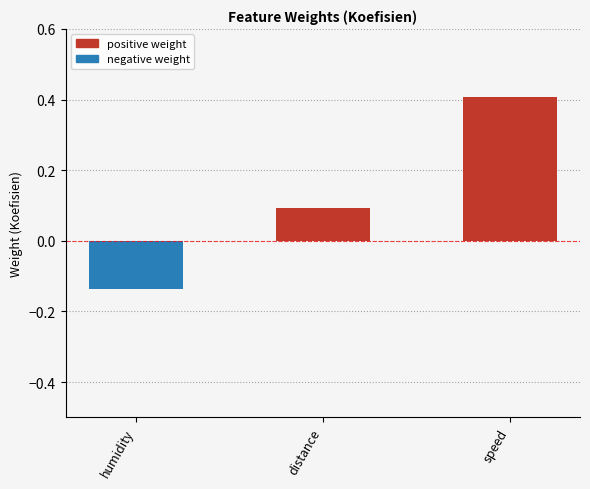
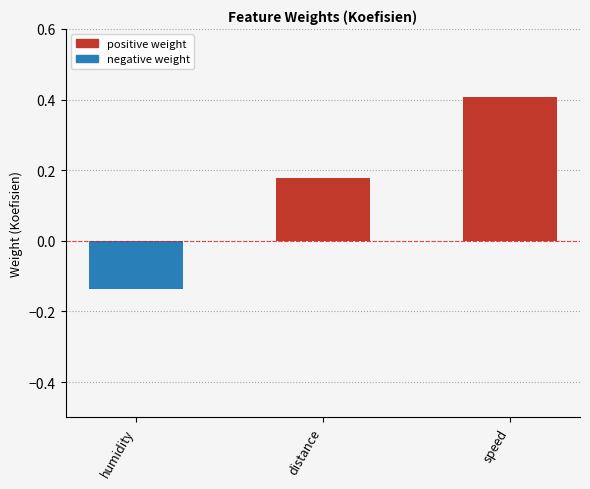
distance: 0.09 -> 0.18
